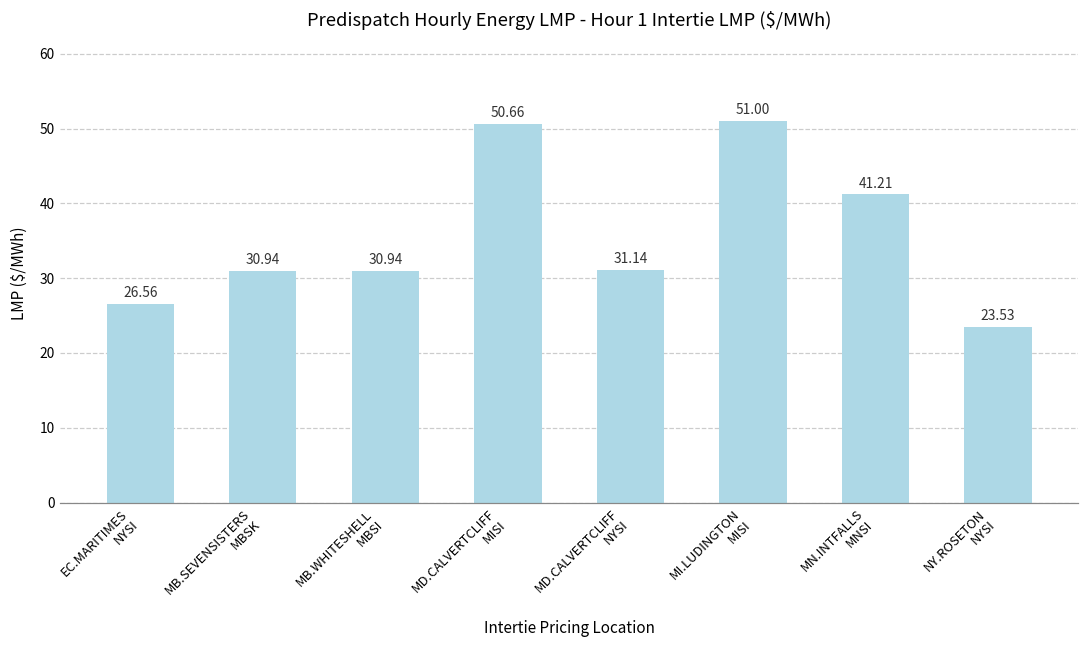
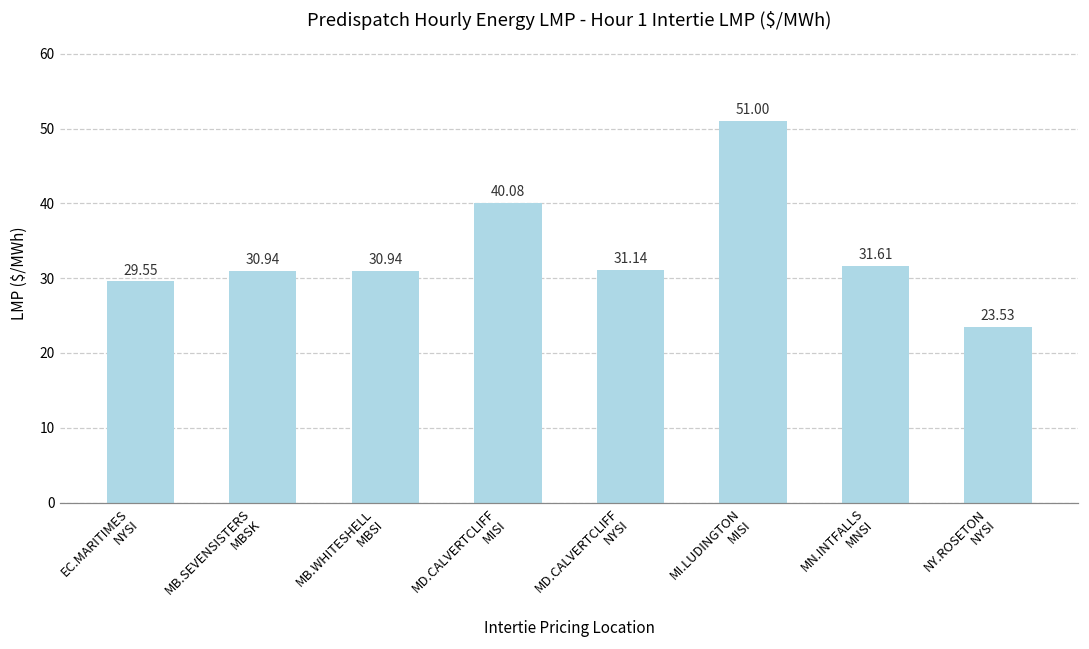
EC.MARITIMES NYSI: 26.56 -> 29.55
MD.CALVERTCLIFF MISI: 50.66 -> 40.08
MN.INTFALLS MNSI: 41.21 -> 31.61
